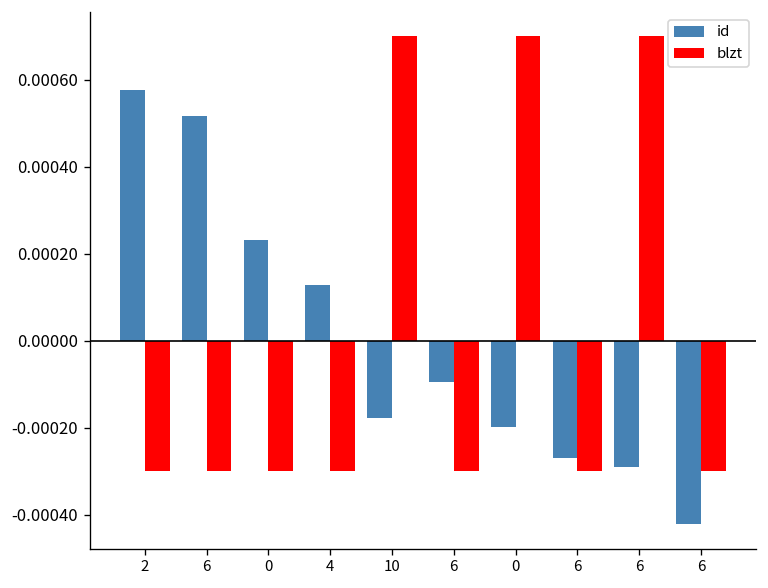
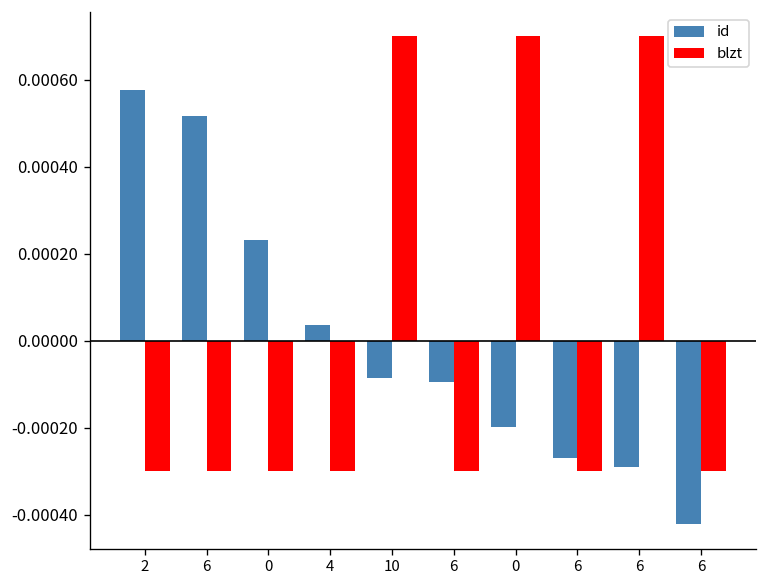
id, 4: 0.00013 -> 0.00004
id, 10: -0.00018 -> -0.00009
